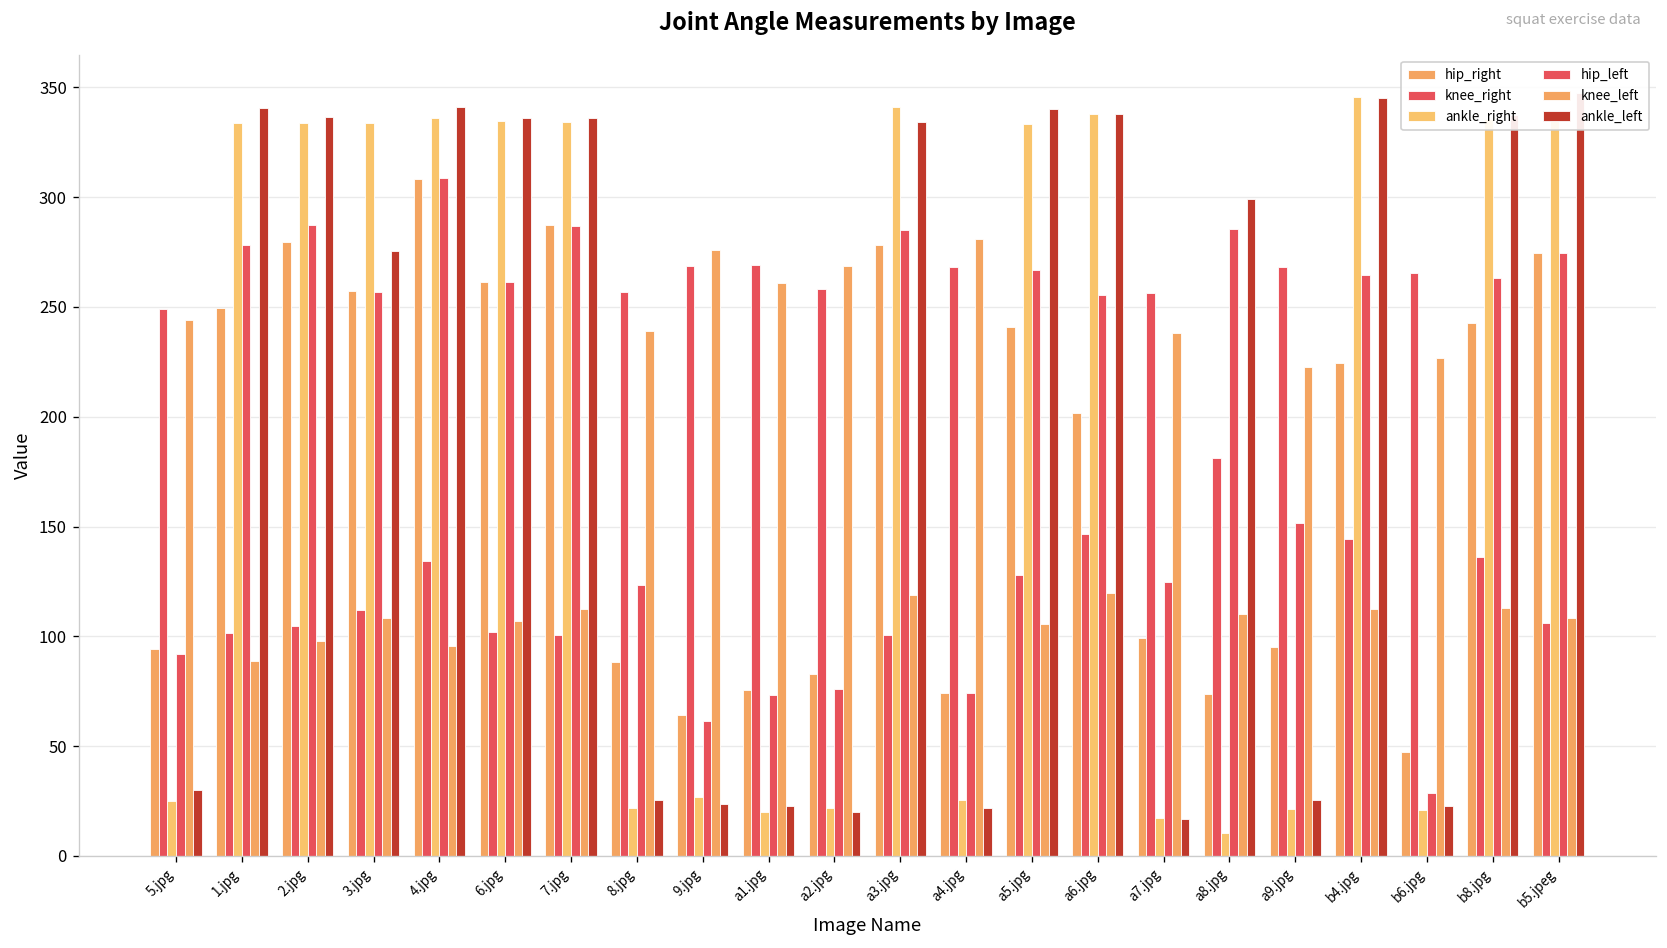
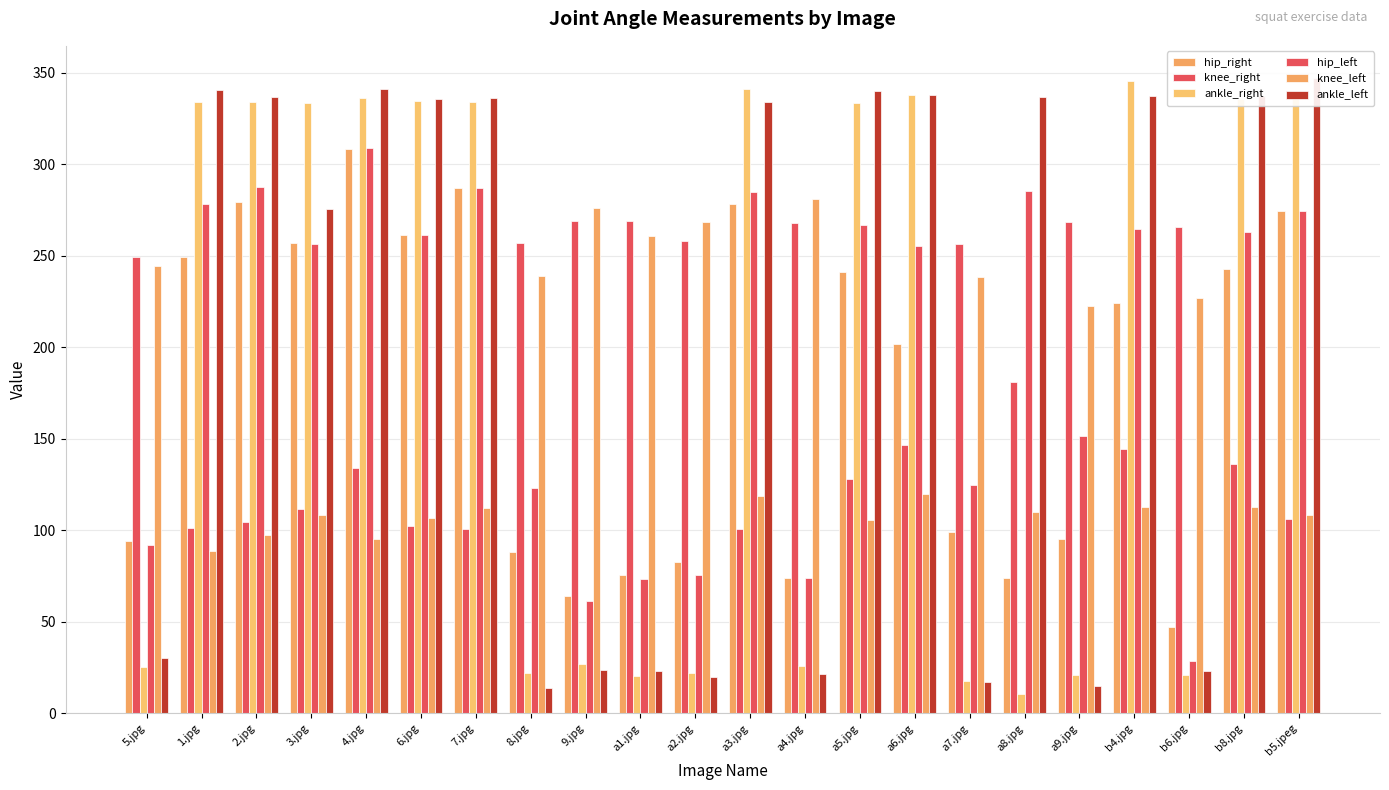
ankle_left, 8.jpg: 25 -> 14
ankle_left, a8.jpg: 299 -> 337
ankle_left, a9.jpg: 26 -> 15
ankle_left, b4.jpg: 345 -> 338
